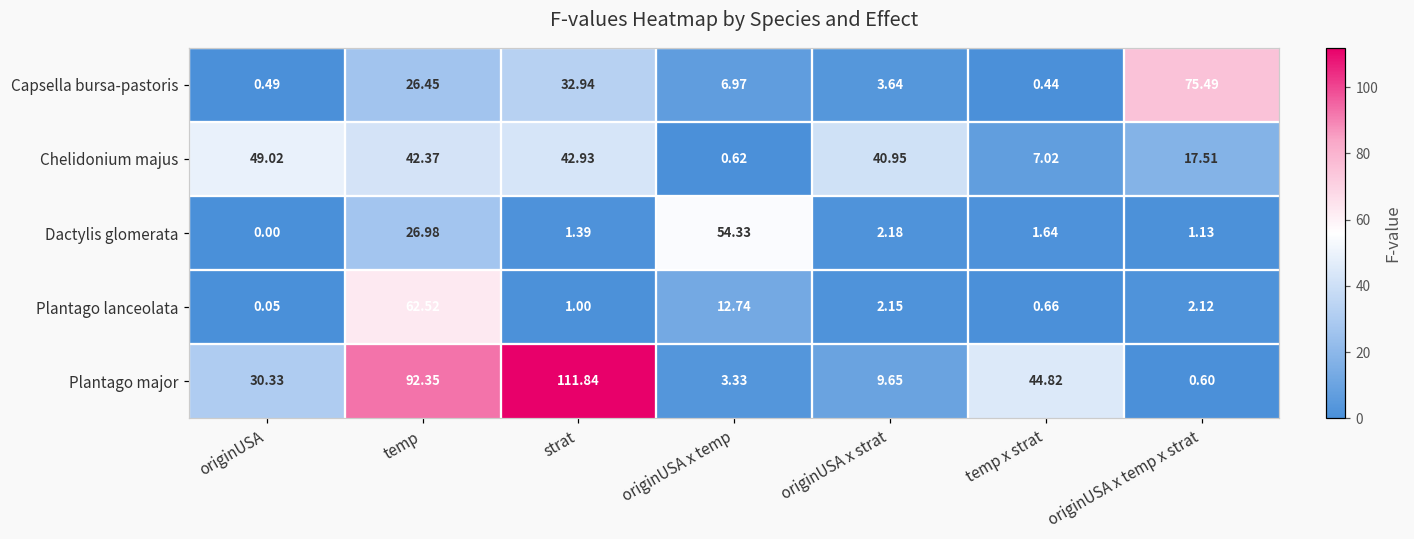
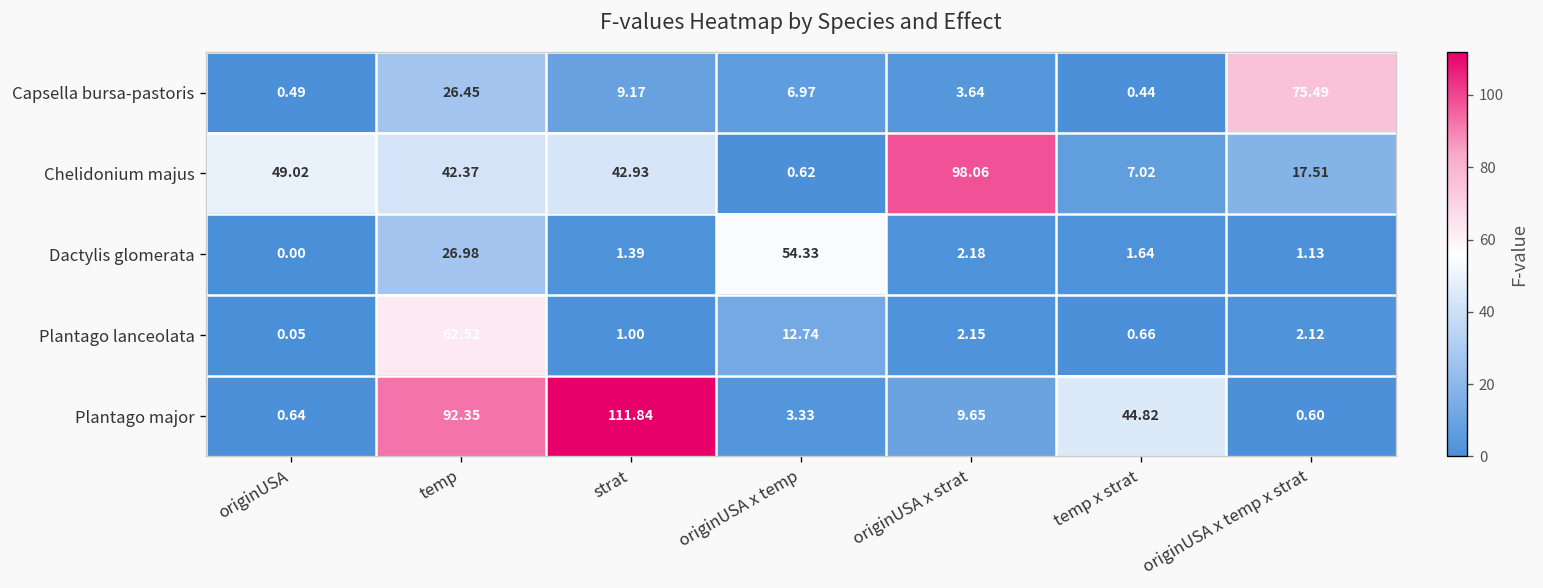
Capsella bursa-pastoris, strat: 32.94 -> 9.17
Chelidonium majus, originUSA x strat: 40.95 -> 98.06
Plantago major, originUSA: 30.33 -> 0.64
